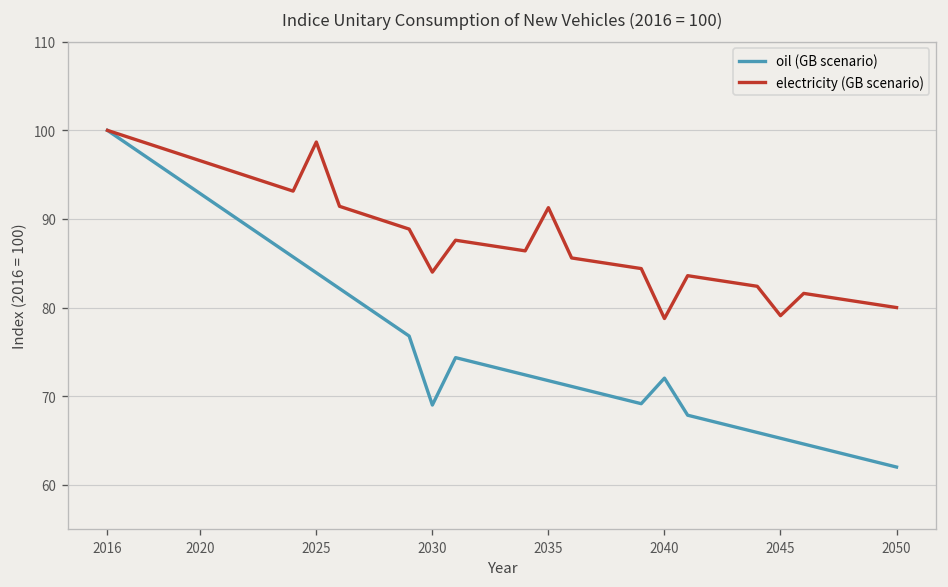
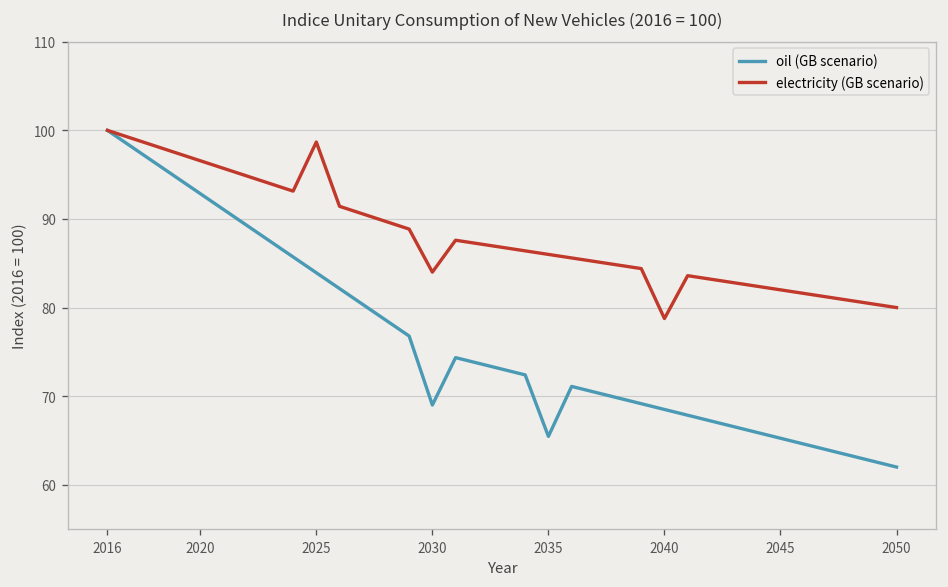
oil (GB scenario), 2035: 72 -> 65
electricity (GB scenario), 2035: 91 -> 86
oil (GB scenario), 2040: 72 -> 68
electricity (GB scenario), 2045: 79 -> 82
